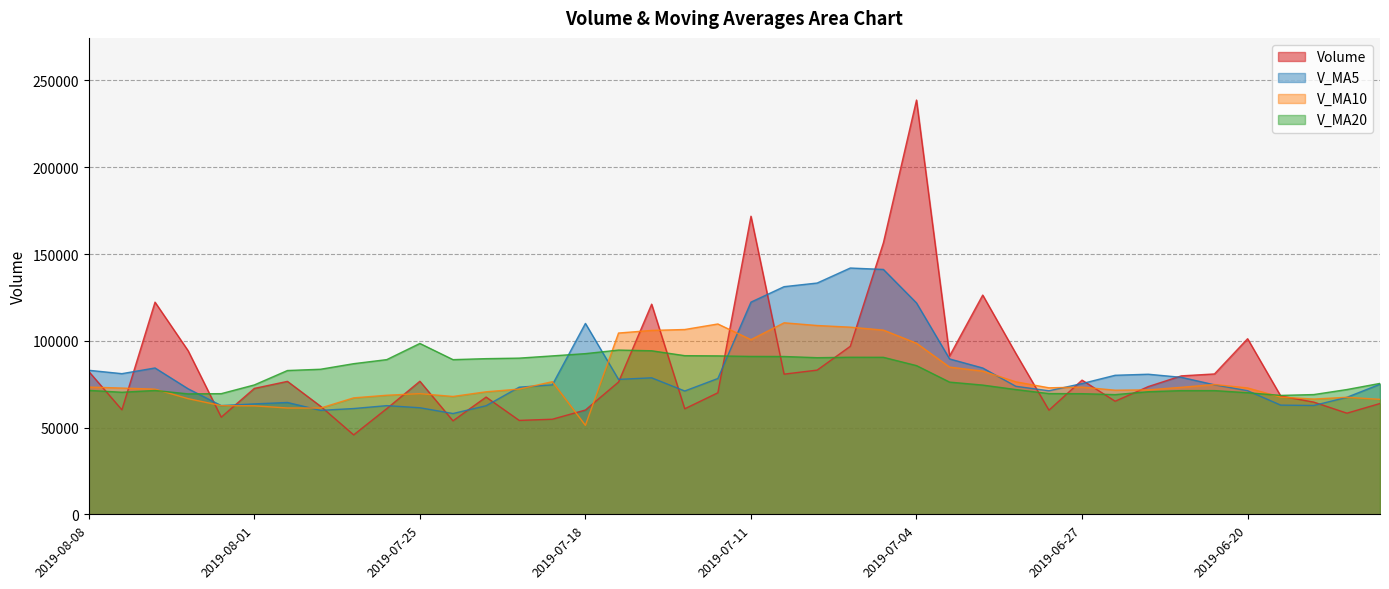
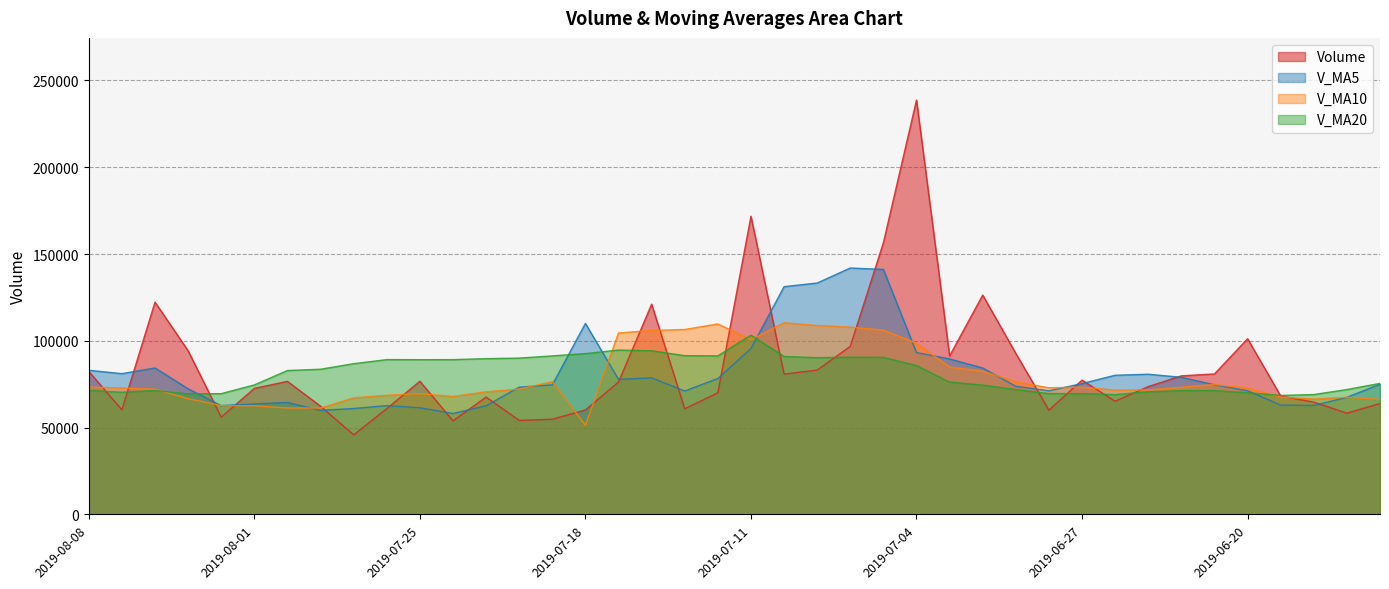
V_MA20, 2019-07-25: 98000 -> 89000
V_MA5, 2019-07-11: 122000 -> 96000
V_MA20, 2019-07-11: 91000 -> 103000
V_MA5, 2019-07-04: 122000 -> 93000
